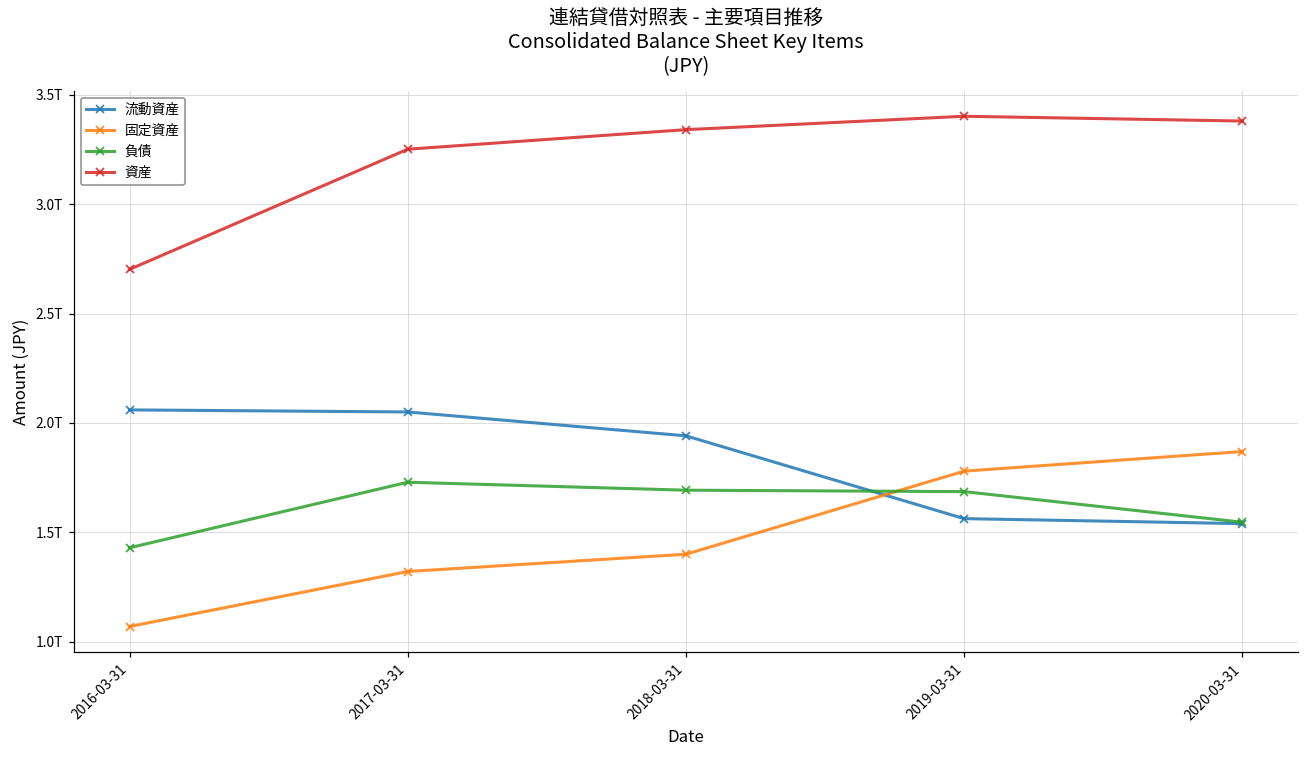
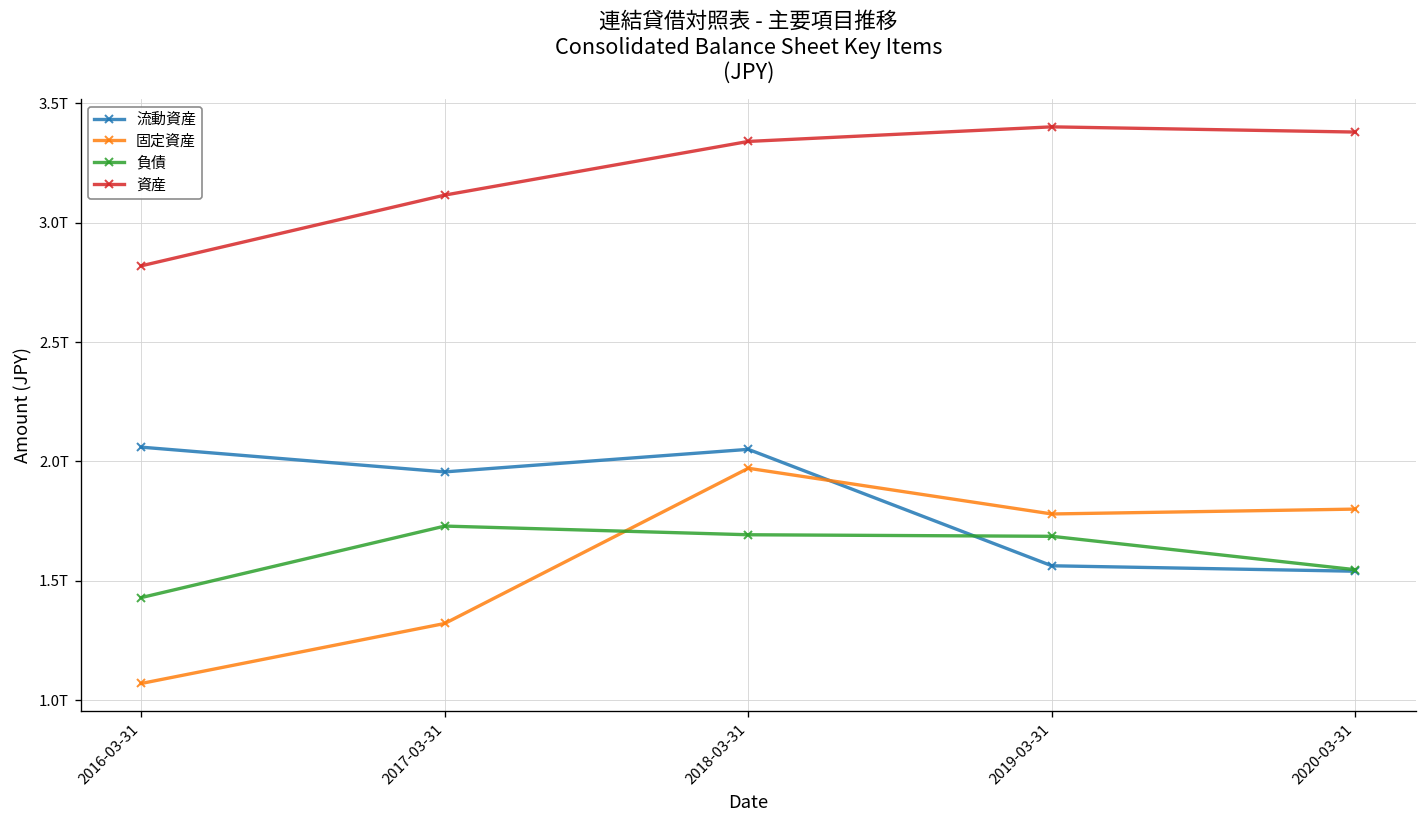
資産, 2016-03-31: 2.70T -> 2.82T
流動資産, 2017-03-31: 2.05T -> 1.96T
資産, 2017-03-31: 3.25T -> 3.12T
流動資産, 2018-03-31: 1.94T -> 2.05T
固定資産, 2018-03-31: 1.40T -> 1.97T
固定資産, 2020-03-31: 1.87T -> 1.80T
